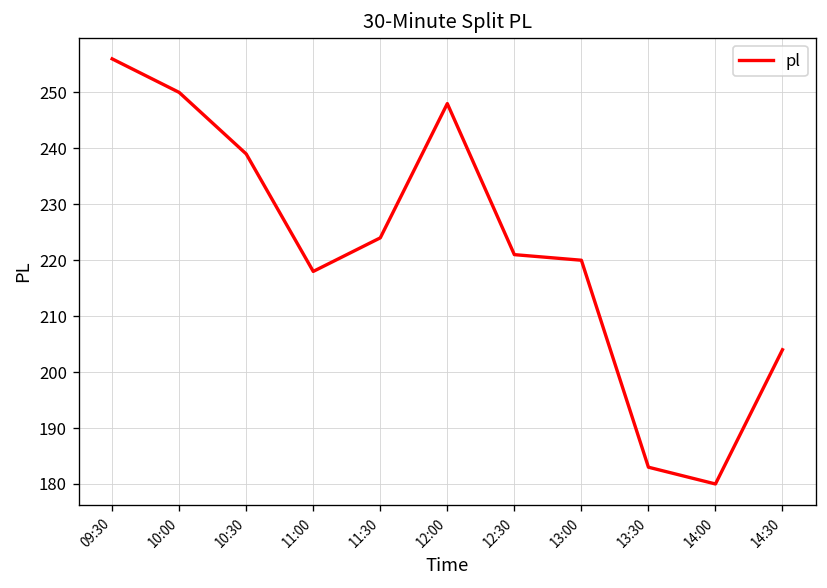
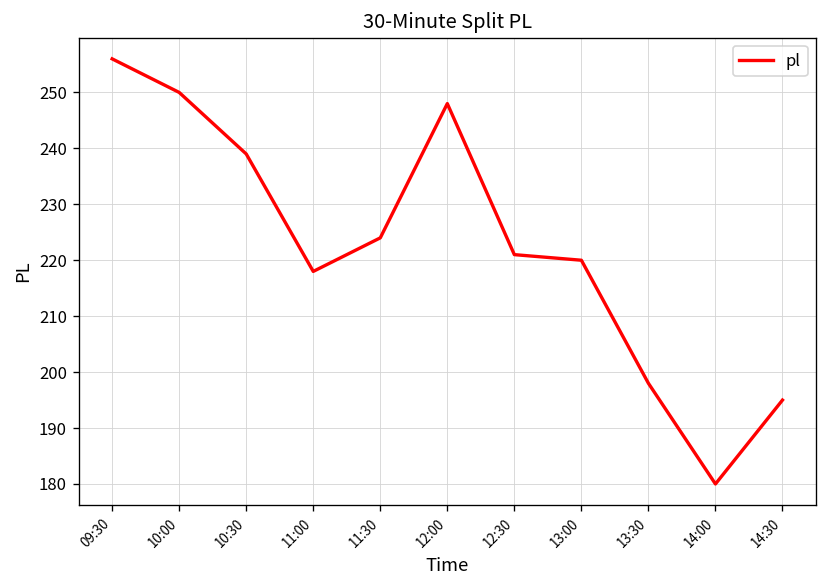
13:30: 183 -> 198
14:30: 204 -> 195
